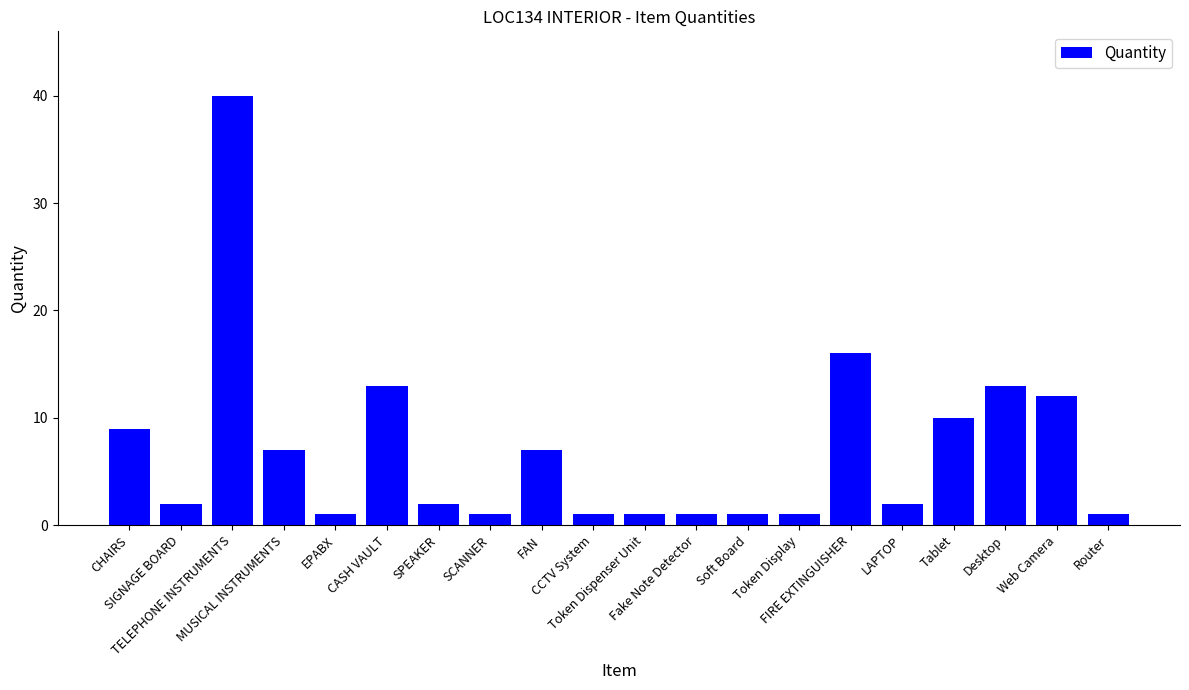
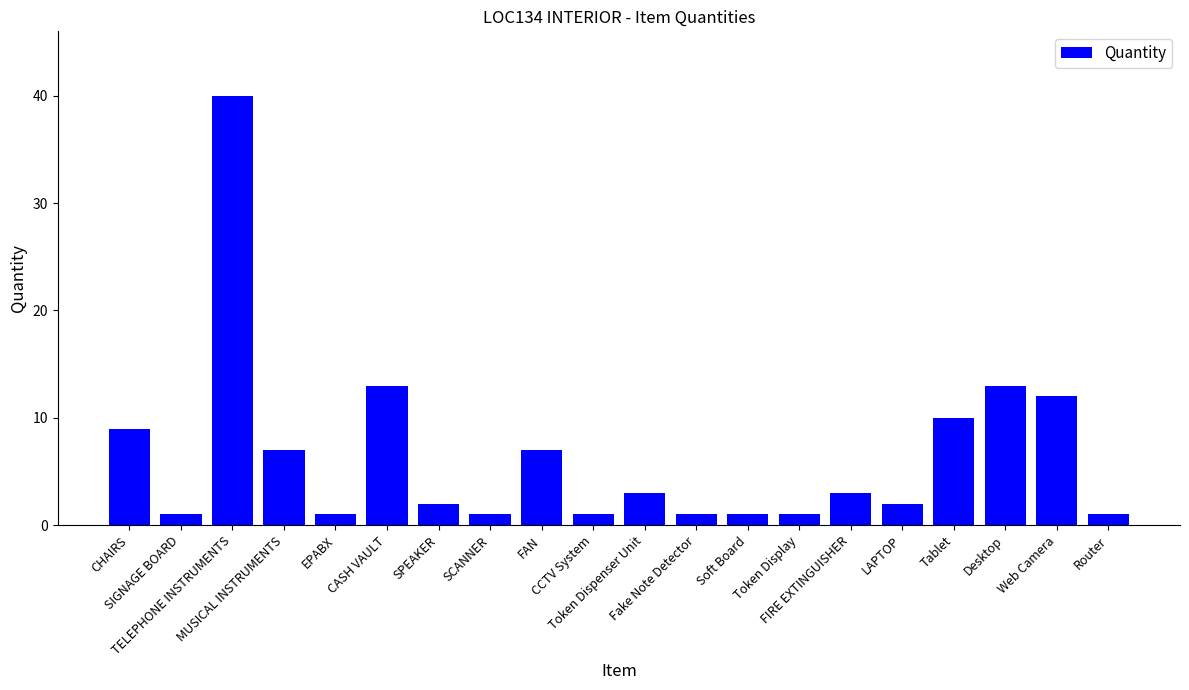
SIGNAGE BOARD: 2 -> 1
Token Dispenser Unit: 1 -> 3
FIRE EXTINGUISHER: 16 -> 3
